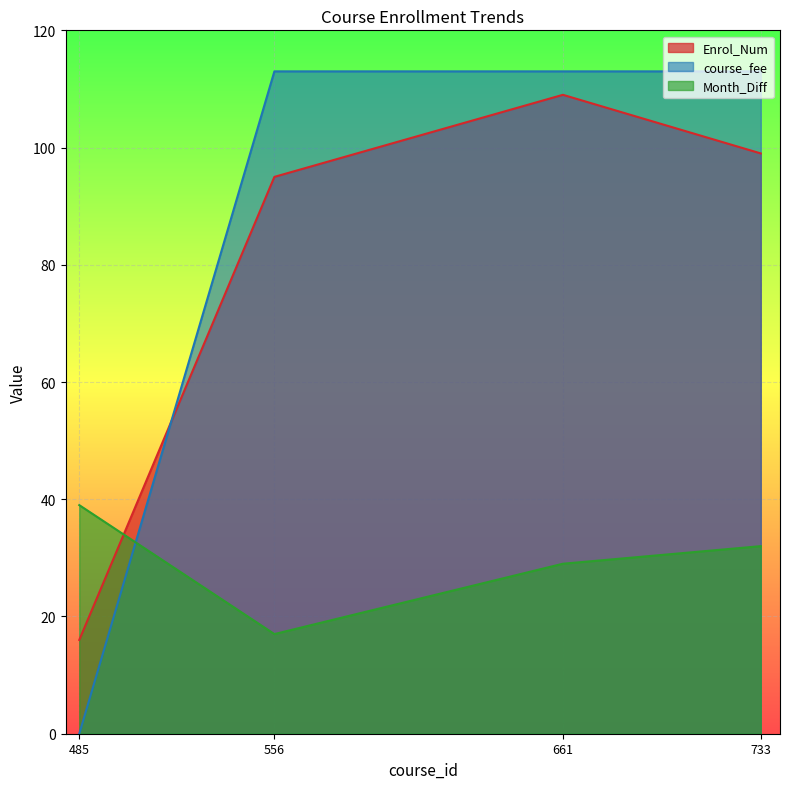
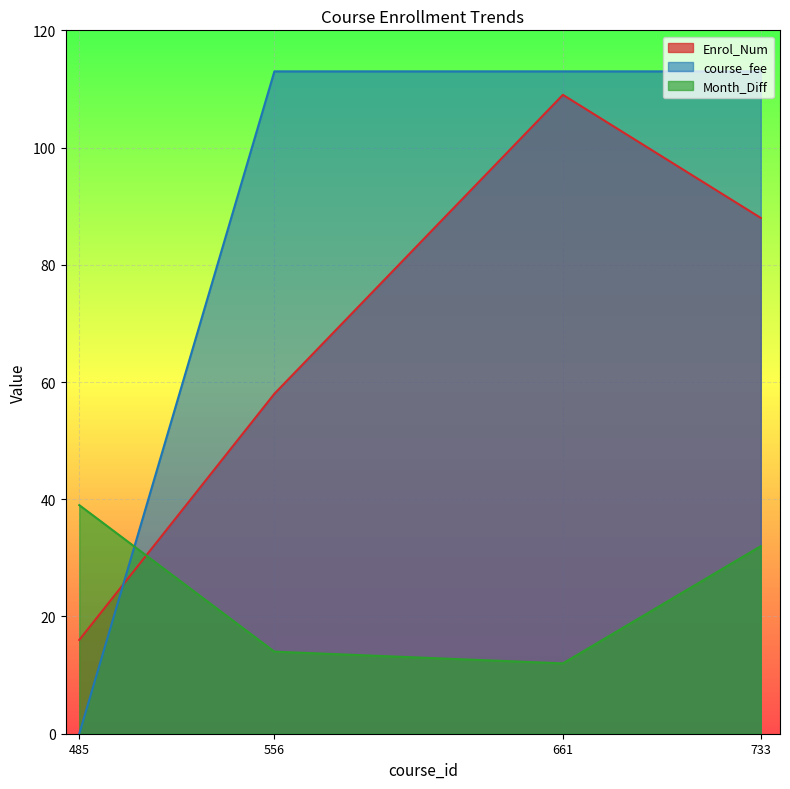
Enrol_Num, 556: 95 -> 58
Month_Diff, 556: 17 -> 14
Month_Diff, 661: 29 -> 12
Enrol_Num, 733: 99 -> 88
